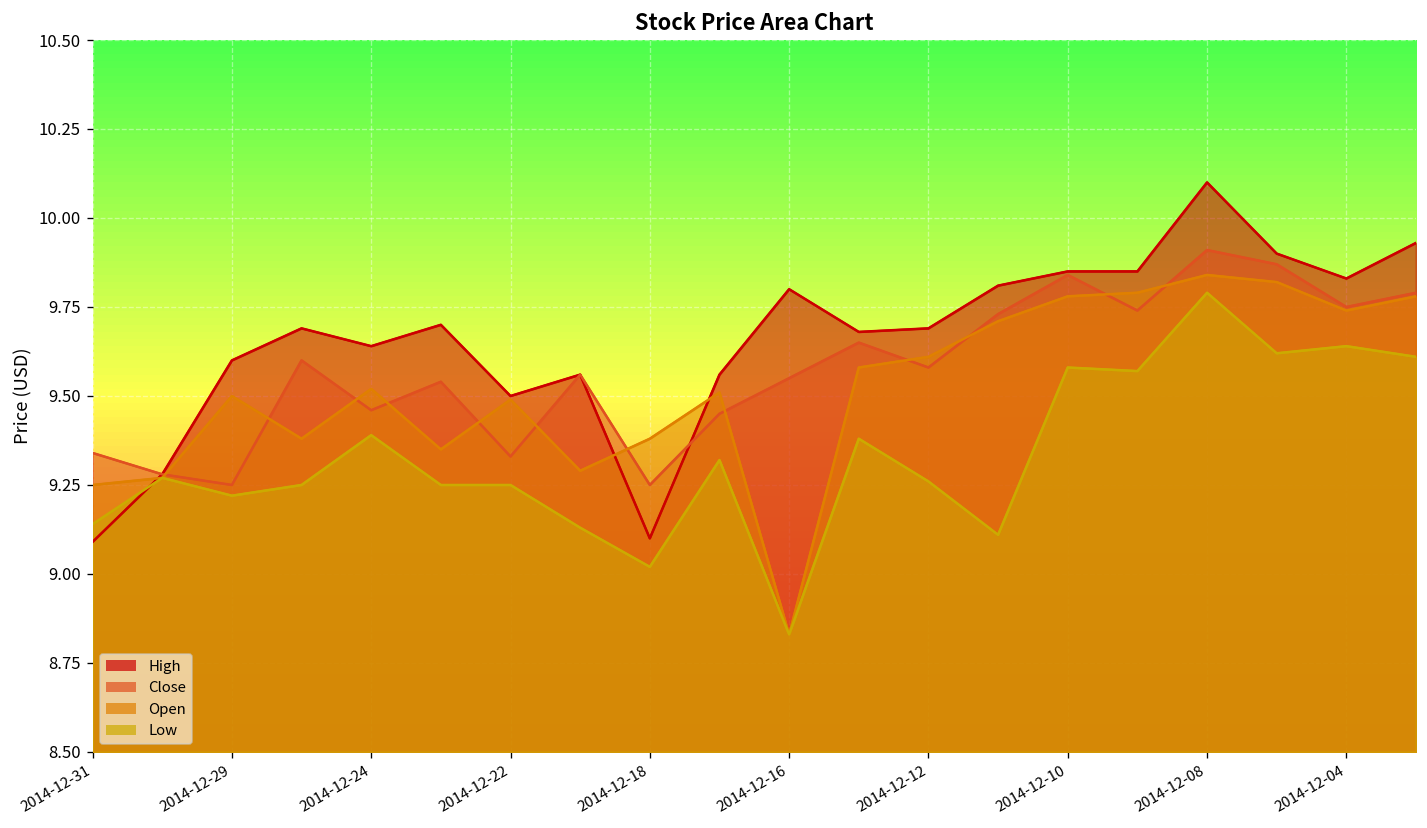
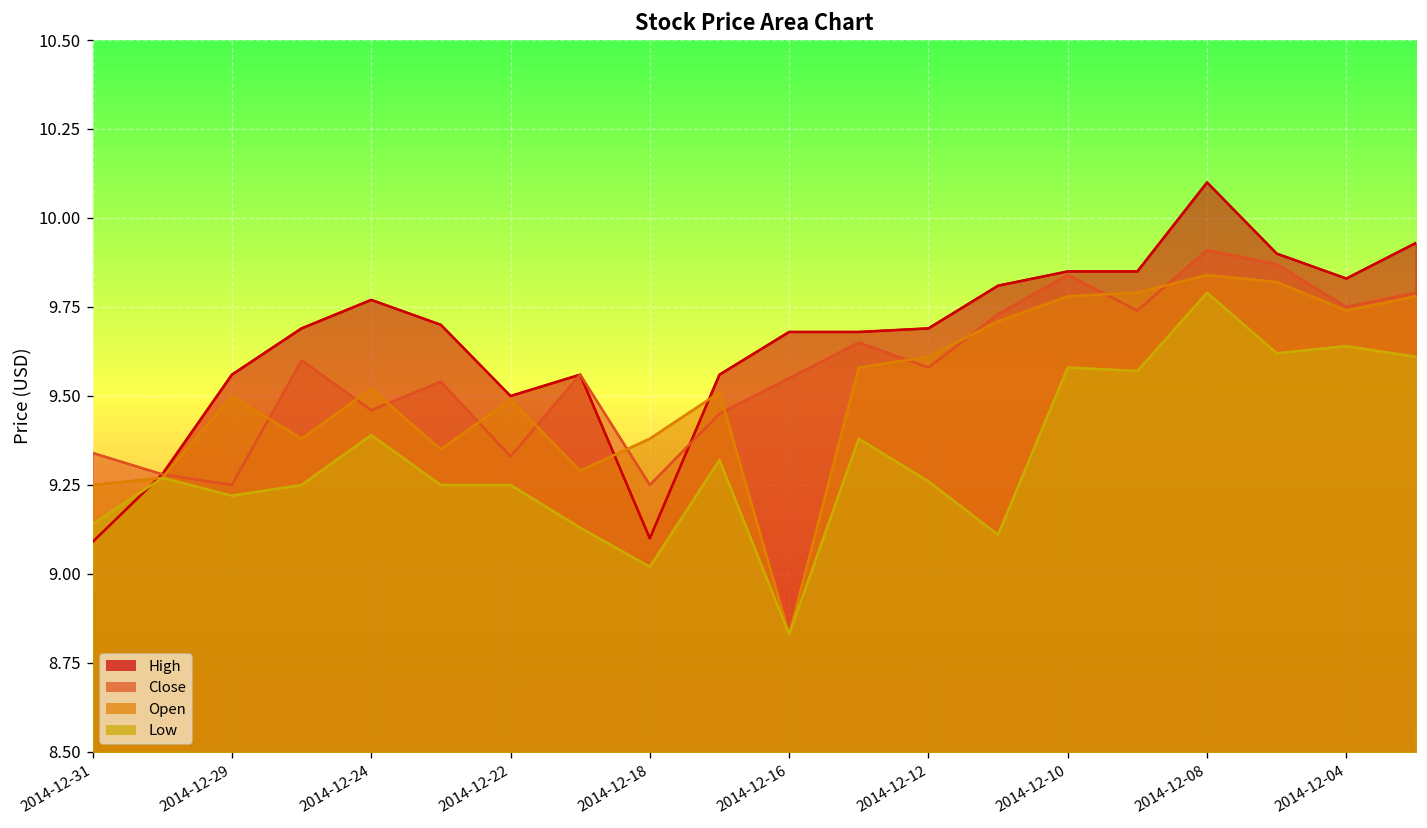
High, 2014-12-29: 9.60 -> 9.56
High, 2014-12-24: 9.64 -> 9.77
High, 2014-12-16: 9.80 -> 9.68
